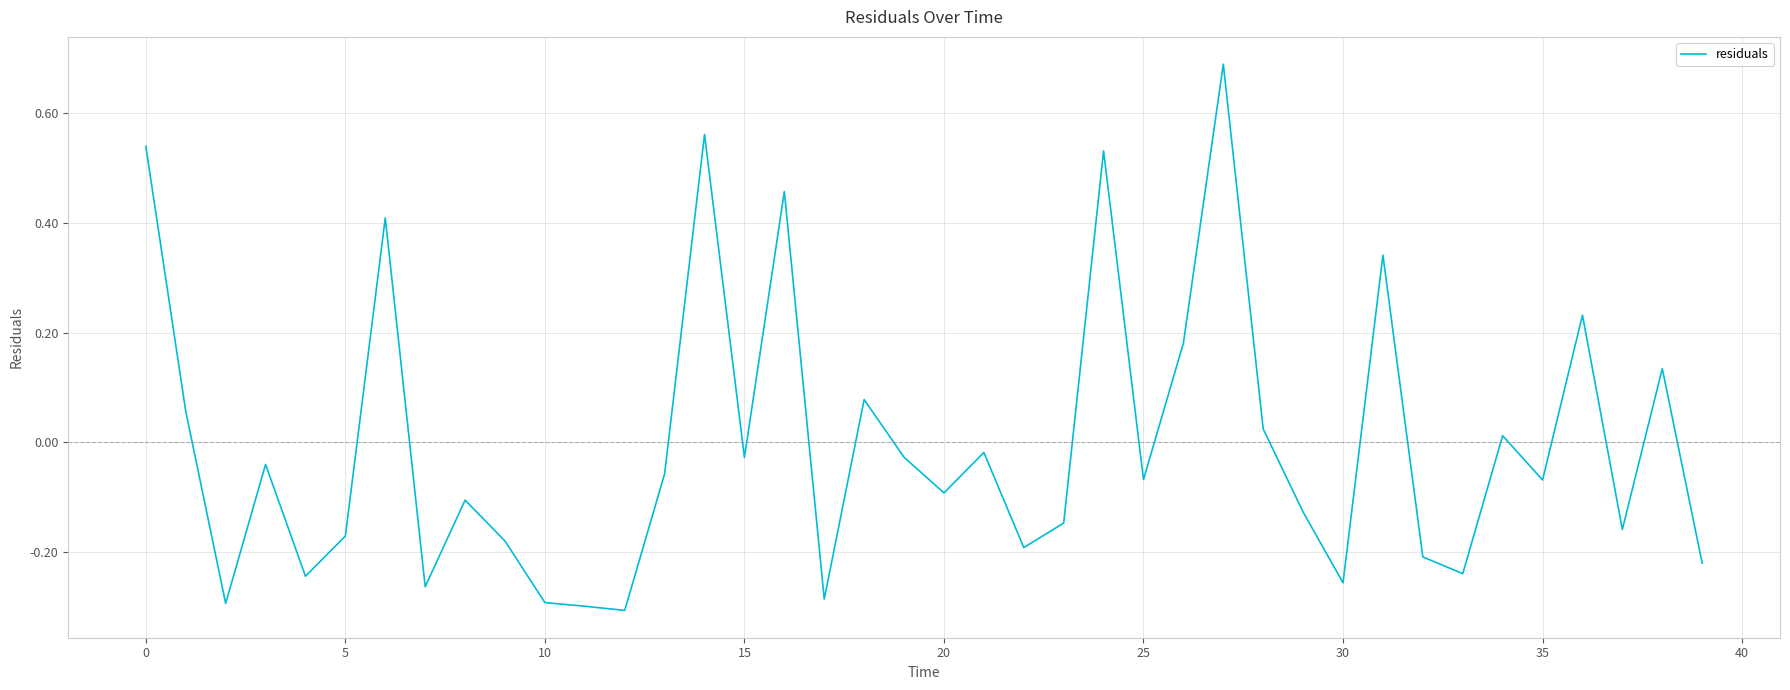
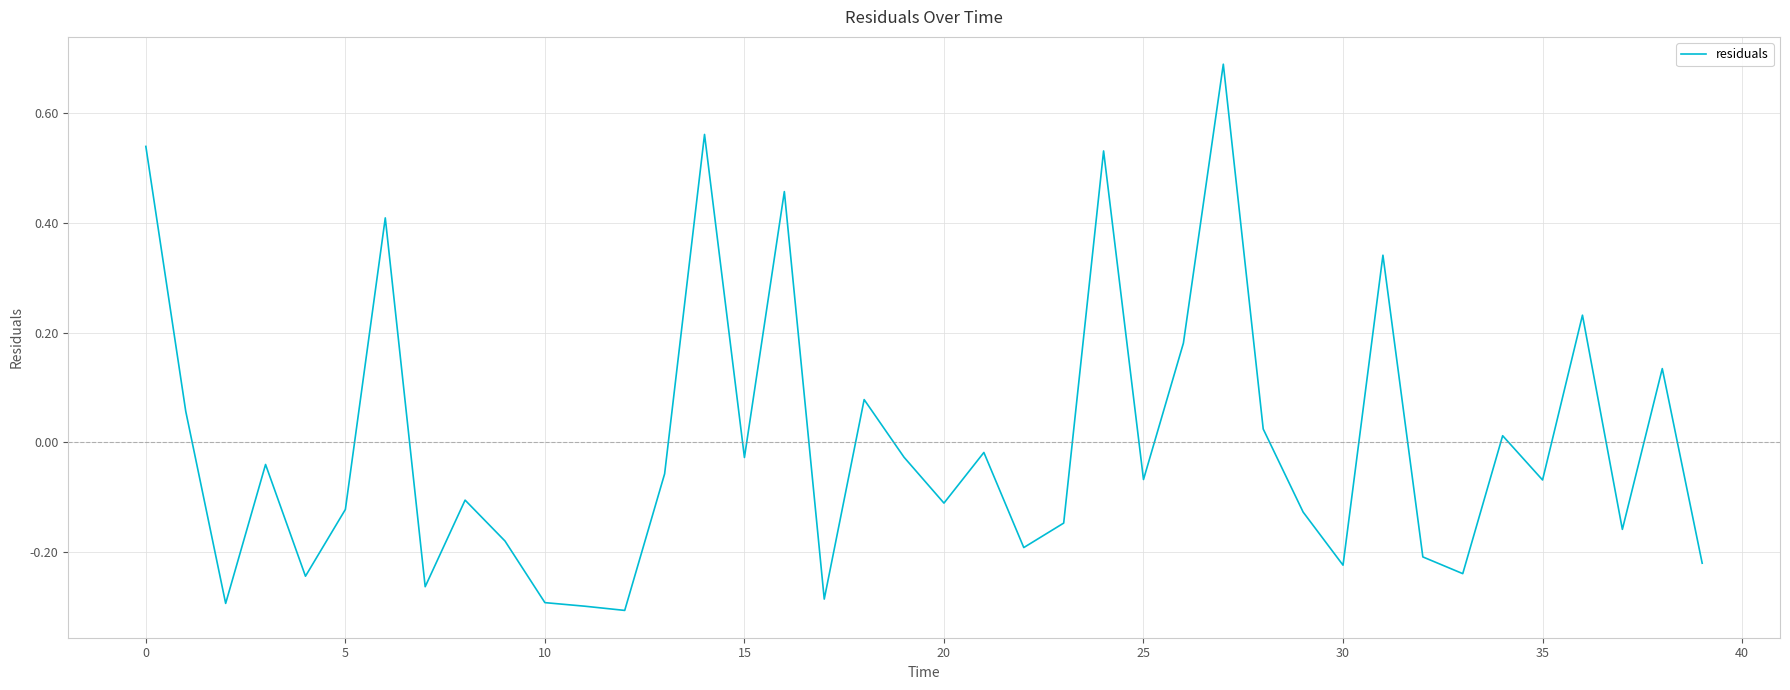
5: -0.17 -> -0.12
20: -0.09 -> -0.11
30: -0.26 -> -0.22
